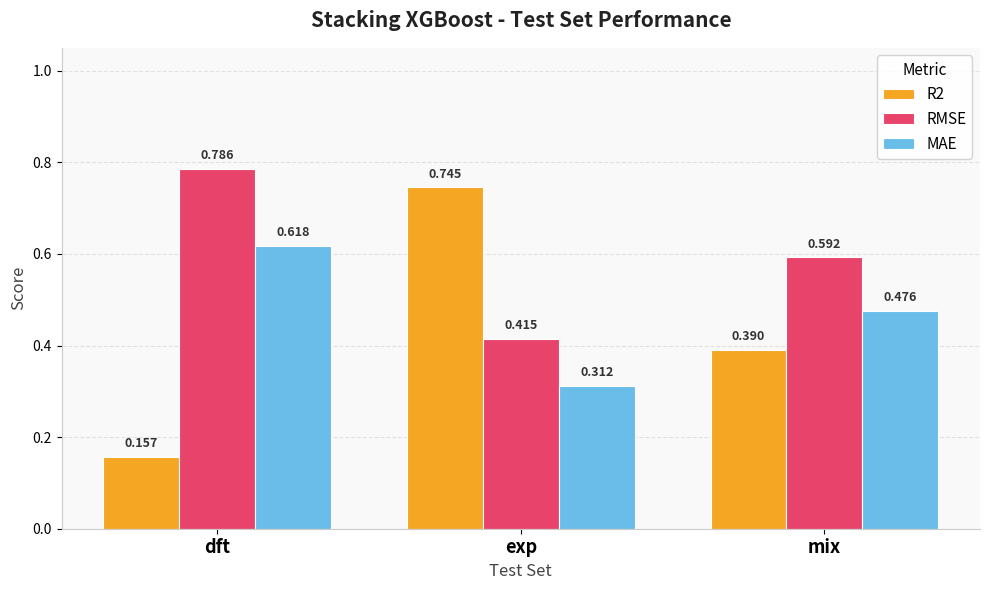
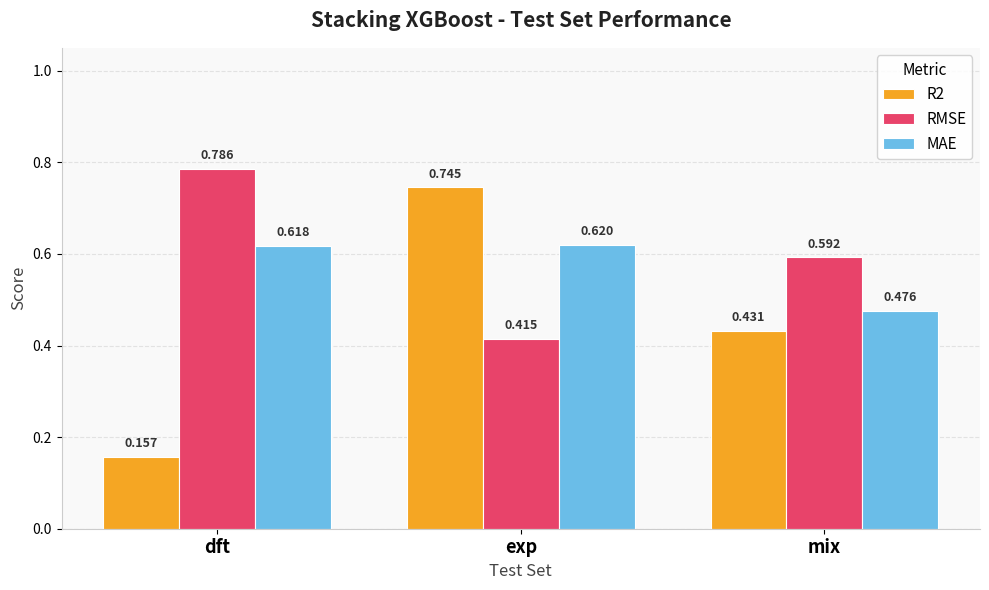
MAE, exp: 0.312 -> 0.620
R2, mix: 0.390 -> 0.431
